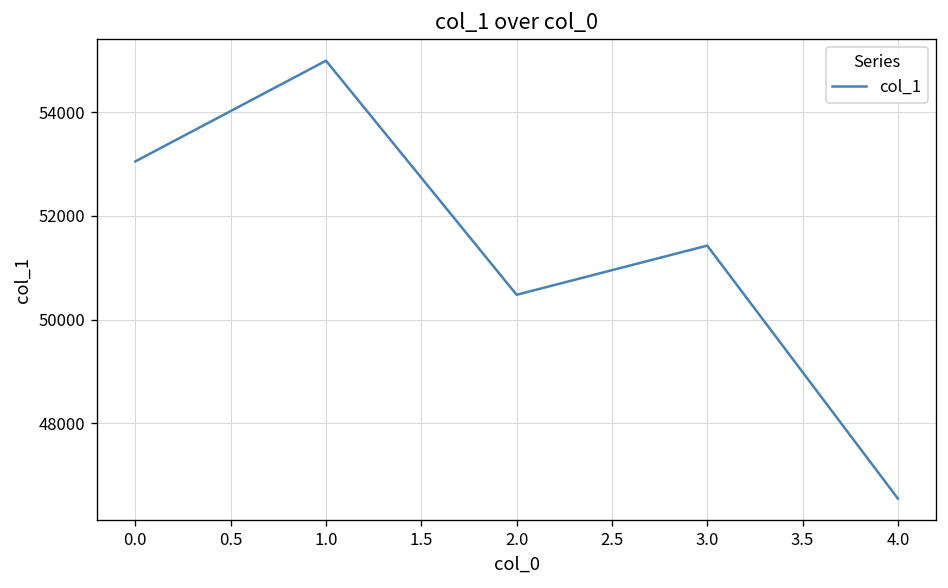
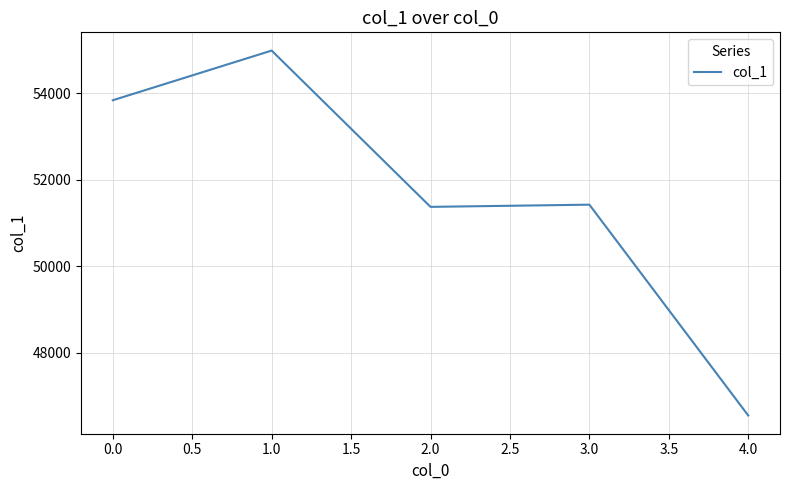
0.0: 53000 -> 53800
2.0: 50500 -> 51400
